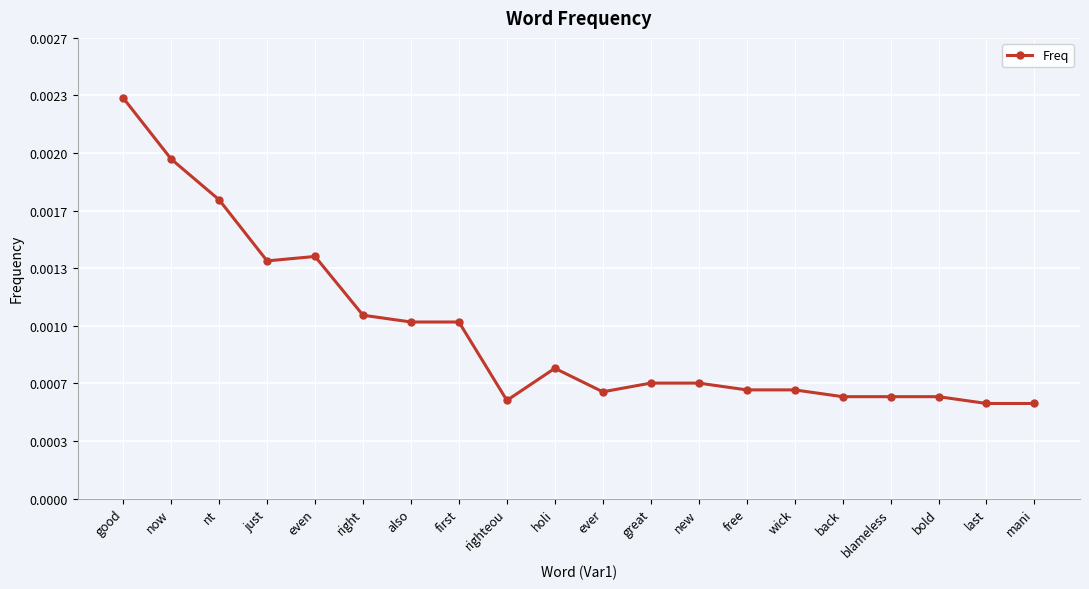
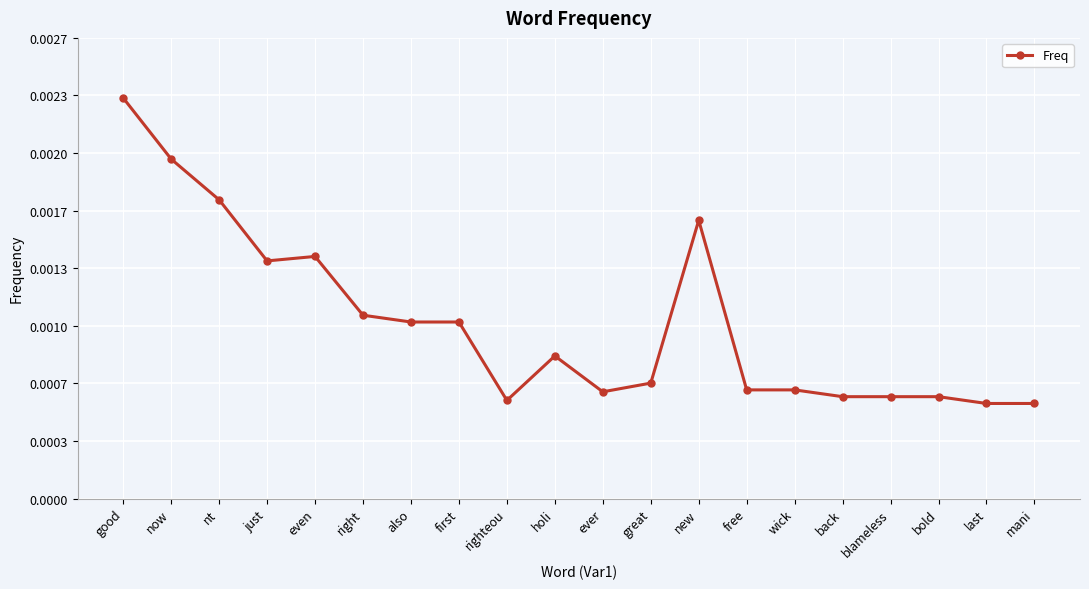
holi: 0.00076 -> 0.00083
new: 0.00067 -> 0.00162
